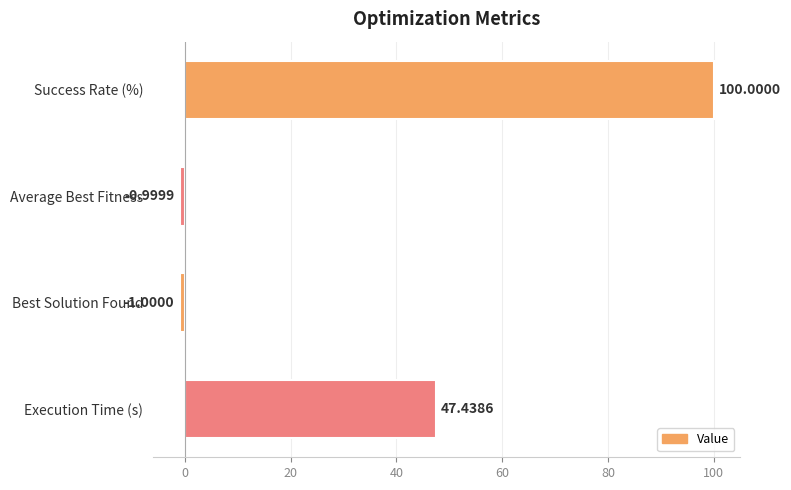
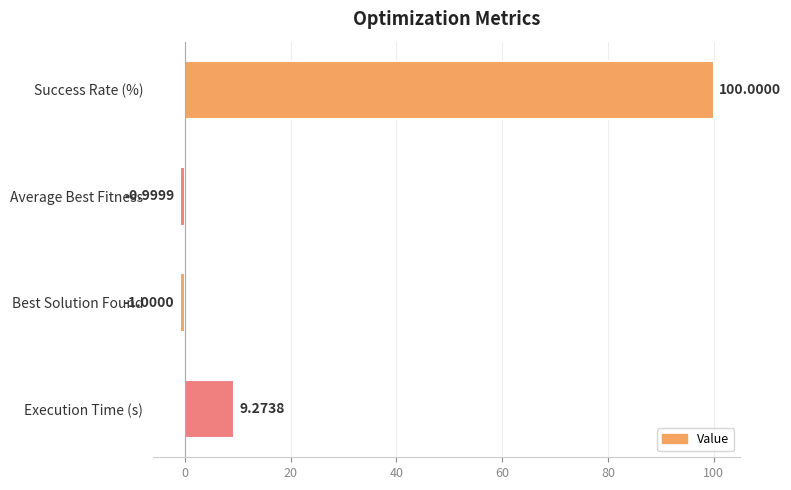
Execution Time (s): 47.4386 -> 9.2738
